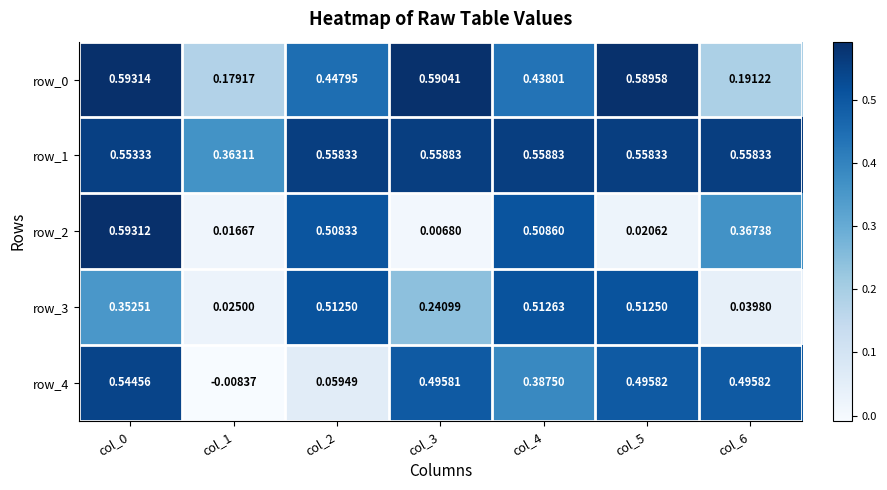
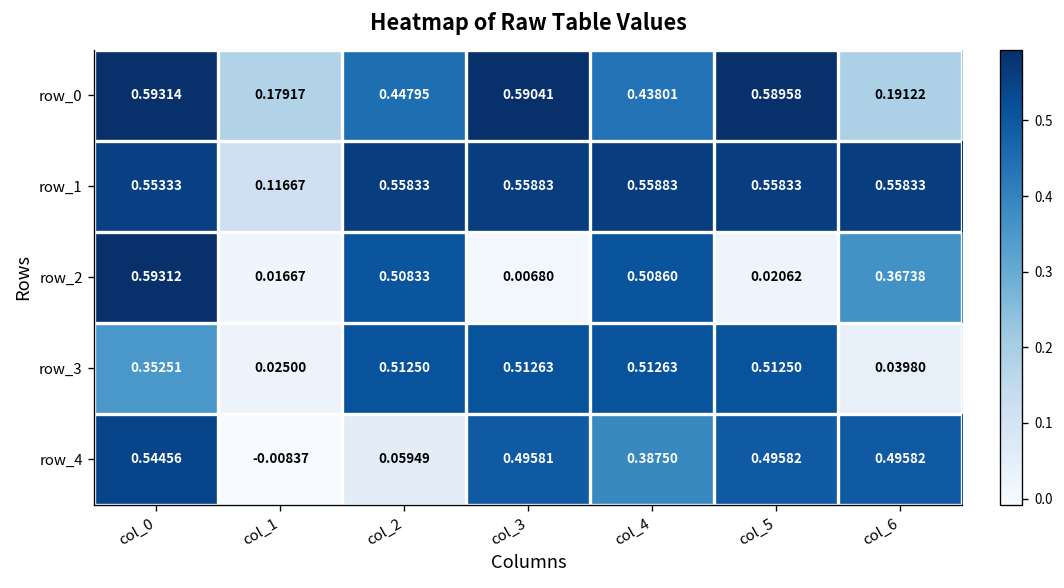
row_1, col_1: 0.36311 -> 0.11667
row_3, col_3: 0.24099 -> 0.51263
